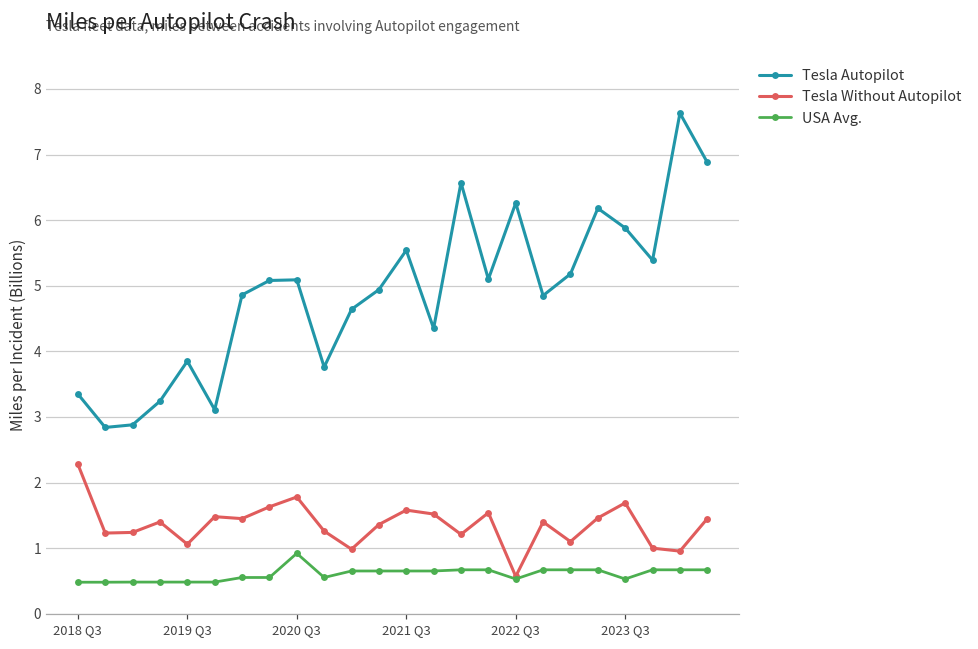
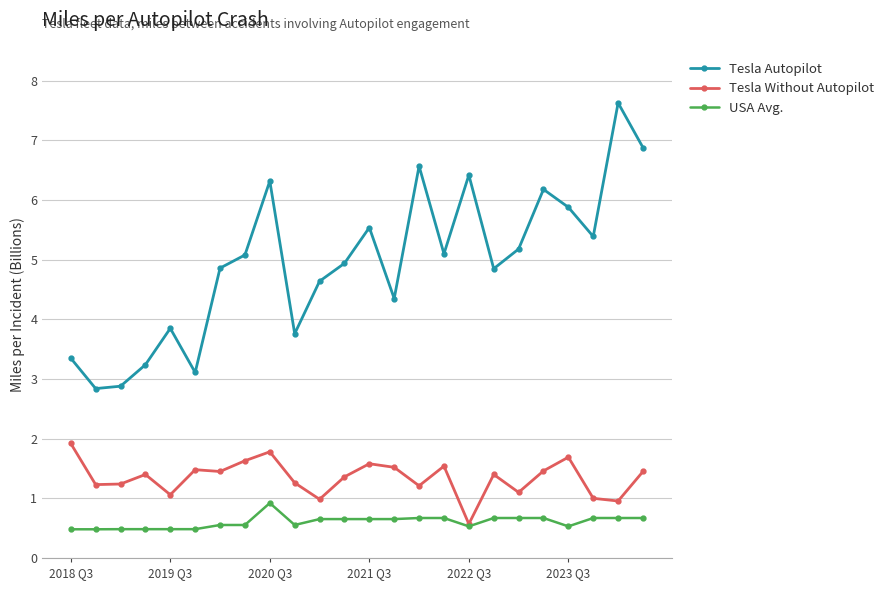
Tesla Without Autopilot, 2018 Q3: 2.3 -> 1.9
Tesla Autopilot, 2020 Q3: 5.1 -> 6.3
Tesla Autopilot, 2022 Q3: 6.3 -> 6.4
